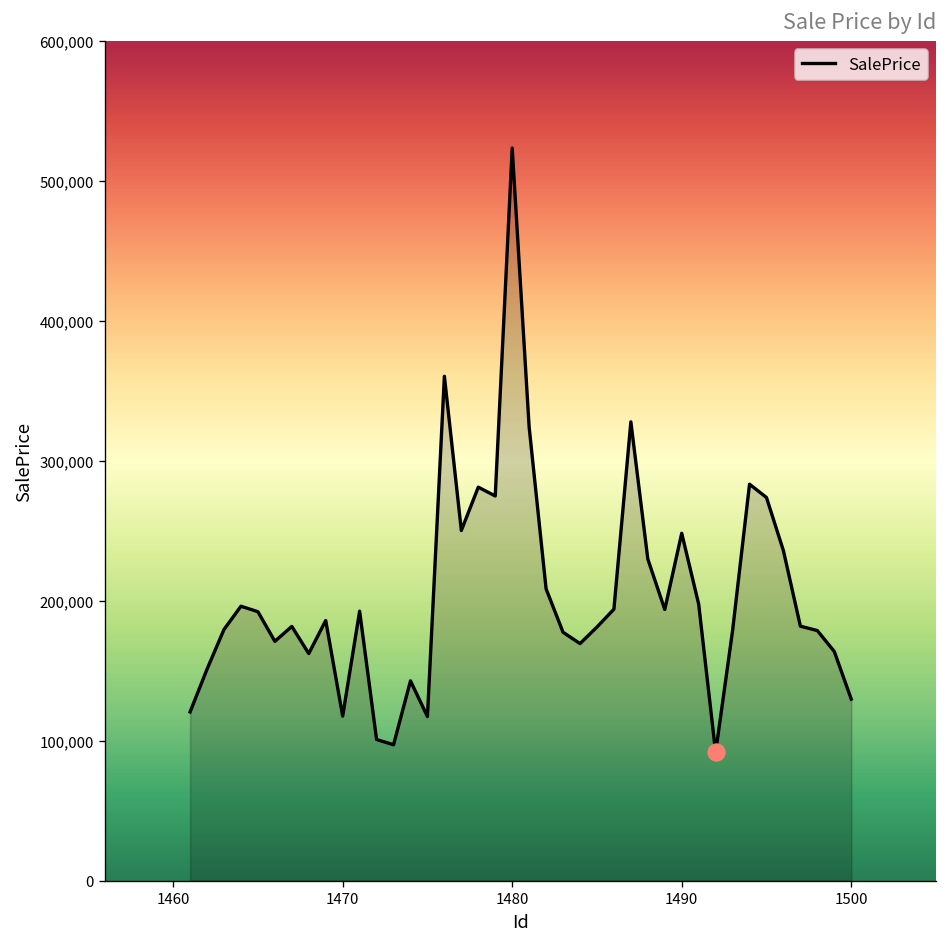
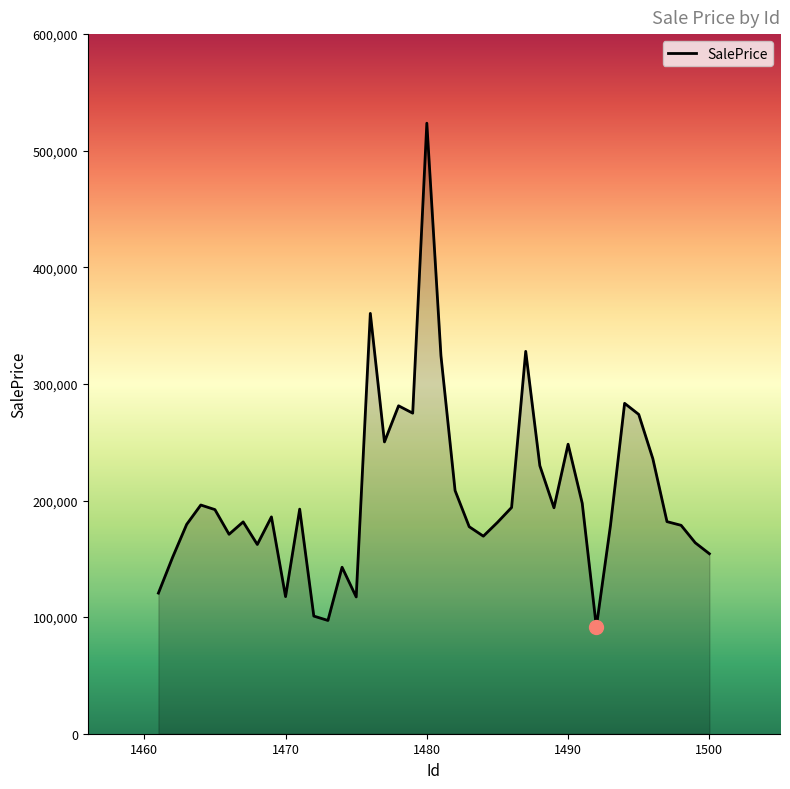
SalePrice, 1500: 130,000 -> 154,000
